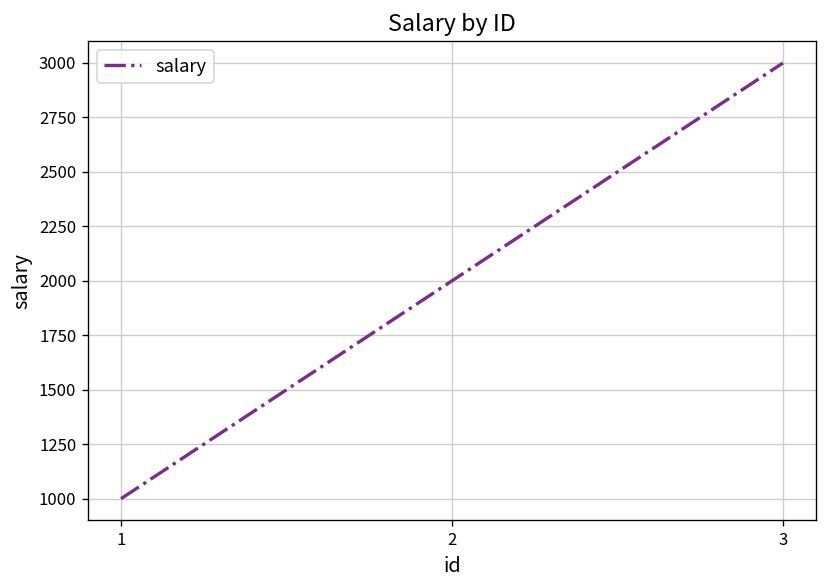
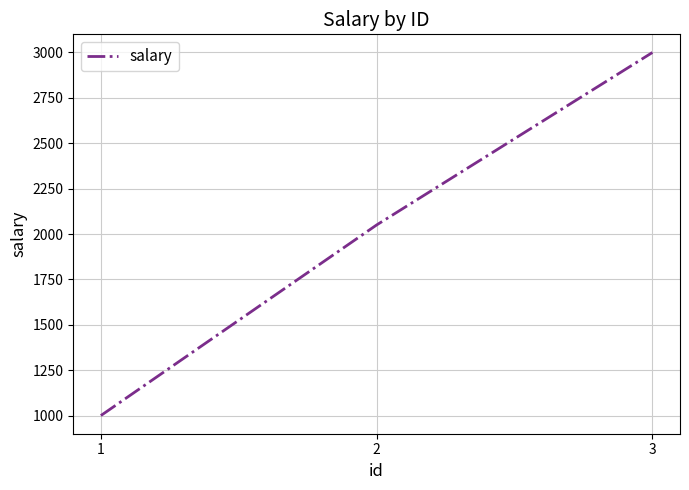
2: 2000 -> 2050
